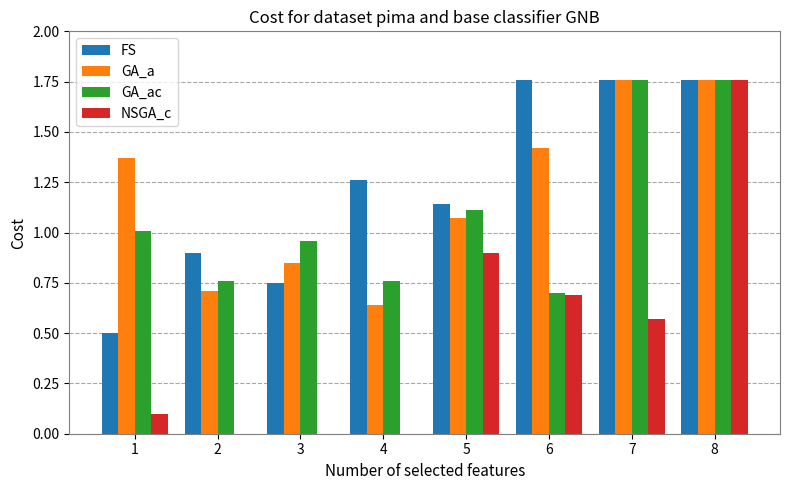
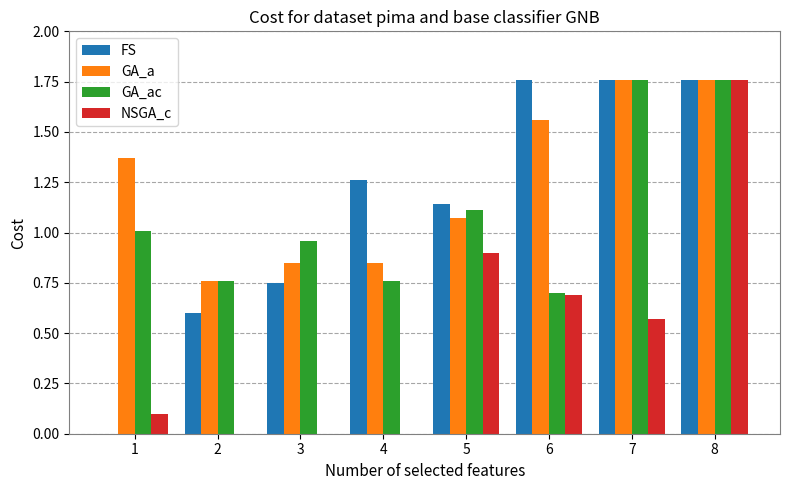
FS, 1: 0.5 -> 0.0
FS, 2: 0.9 -> 0.6
GA_a, 2: 0.71 -> 0.76
GA_a, 4: 0.64 -> 0.85
GA_a, 6: 1.42 -> 1.56
